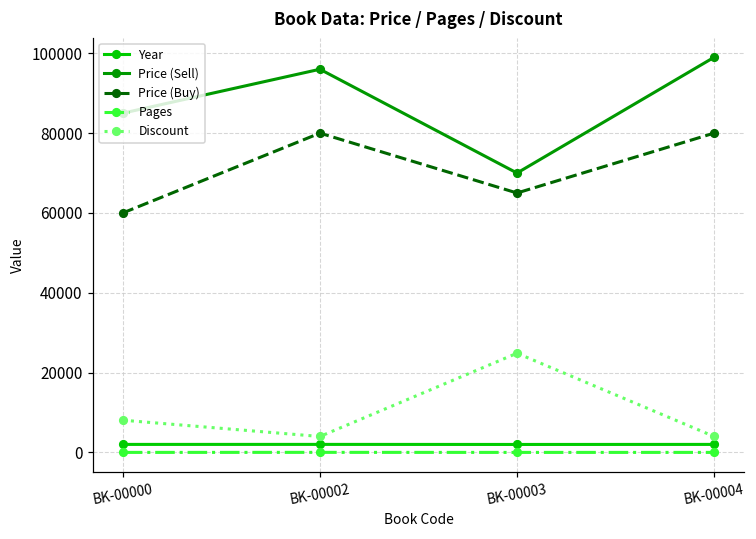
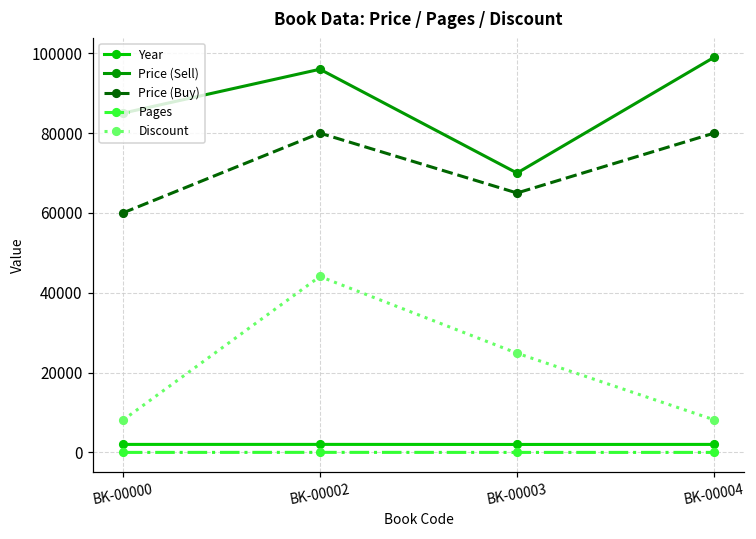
Discount, BK-00002: 4000 -> 44000
Discount, BK-00004: 4000 -> 8000
